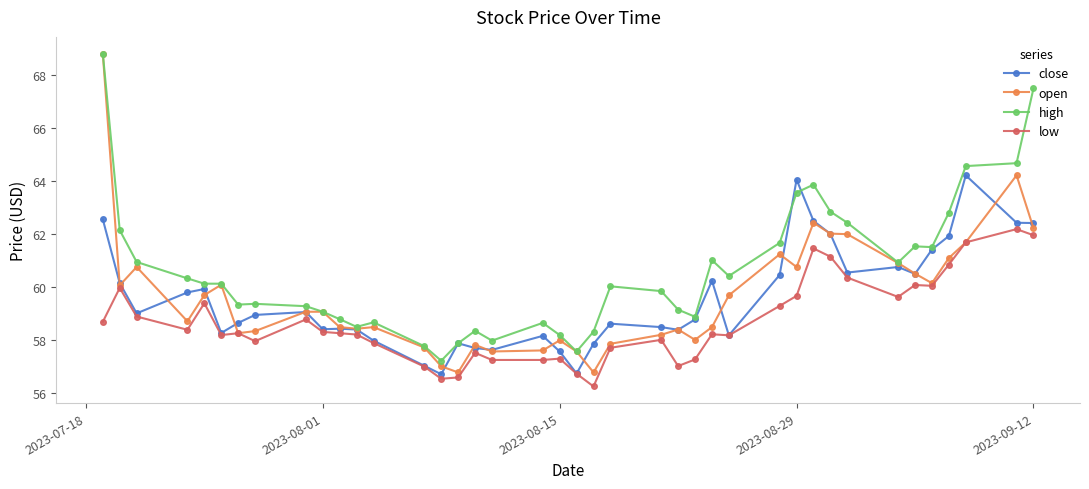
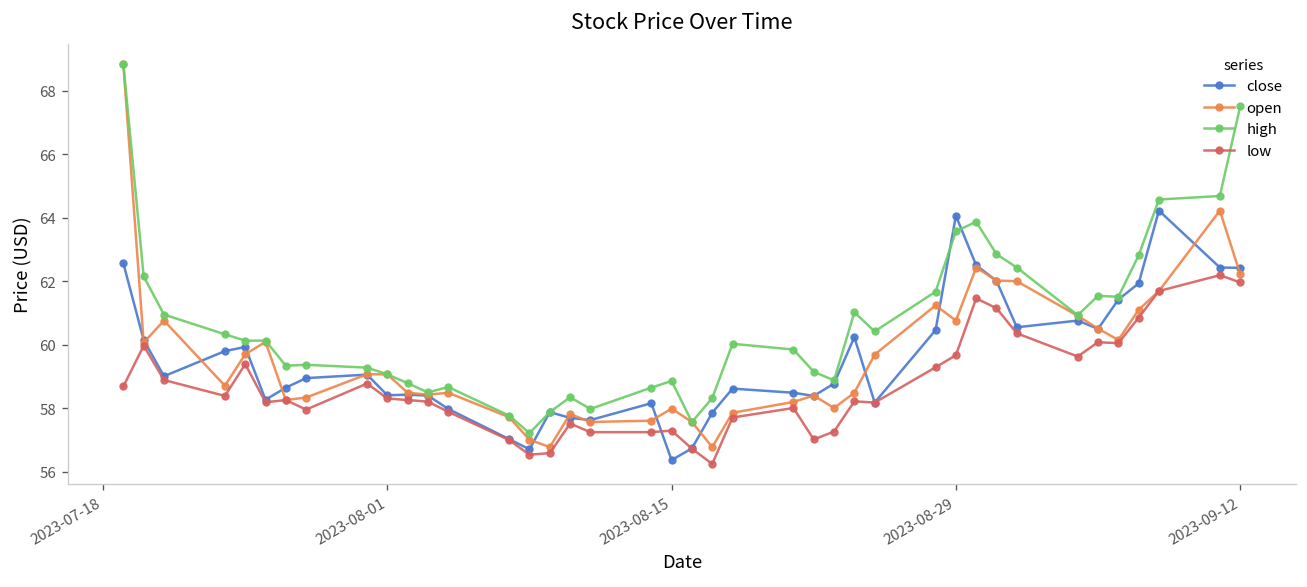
close, 2023-08-15: 57.6 -> 56.4
high, 2023-08-15: 58.2 -> 58.9
